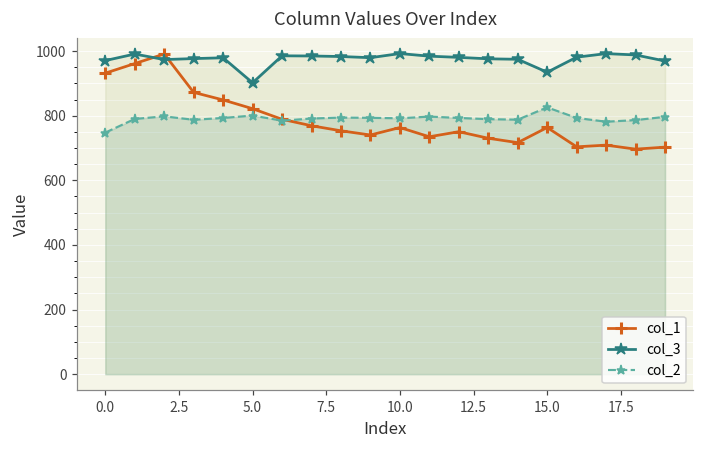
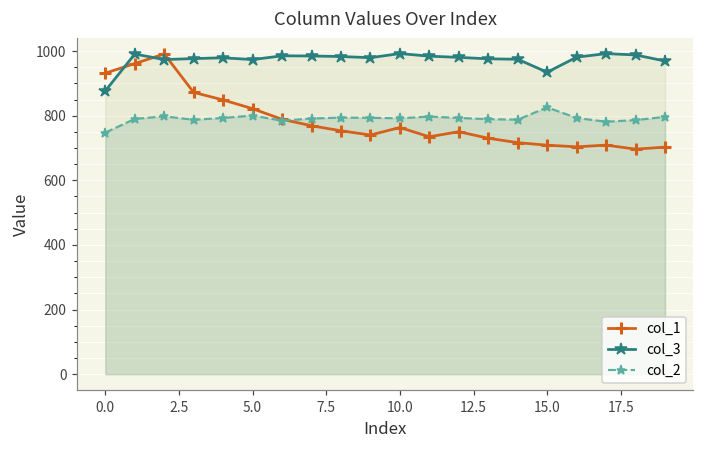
col_3, 0.0: 970 -> 880
col_3, 5.0: 900 -> 970
col_1, 15.0: 760 -> 710
